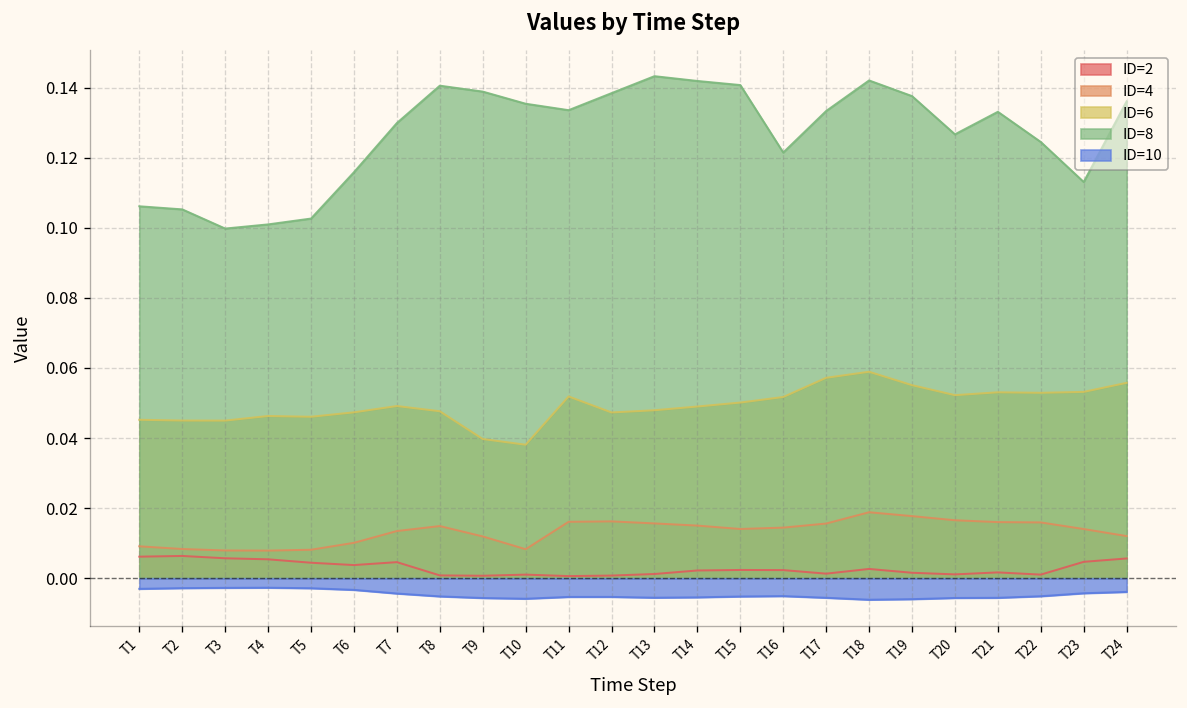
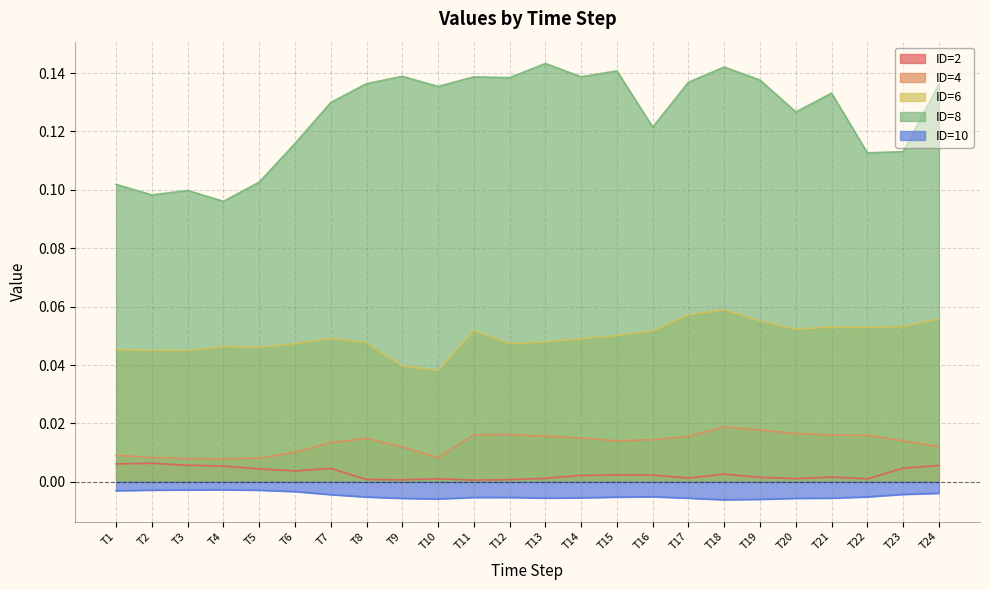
ID=8, T1: 0.106 -> 0.102
ID=8, T2: 0.105 -> 0.098
ID=8, T4: 0.101 -> 0.096
ID=8, T8: 0.141 -> 0.136
ID=8, T11: 0.134 -> 0.139
ID=8, T14: 0.142 -> 0.139
ID=8, T17: 0.133 -> 0.137
ID=8, T22: 0.124 -> 0.113
